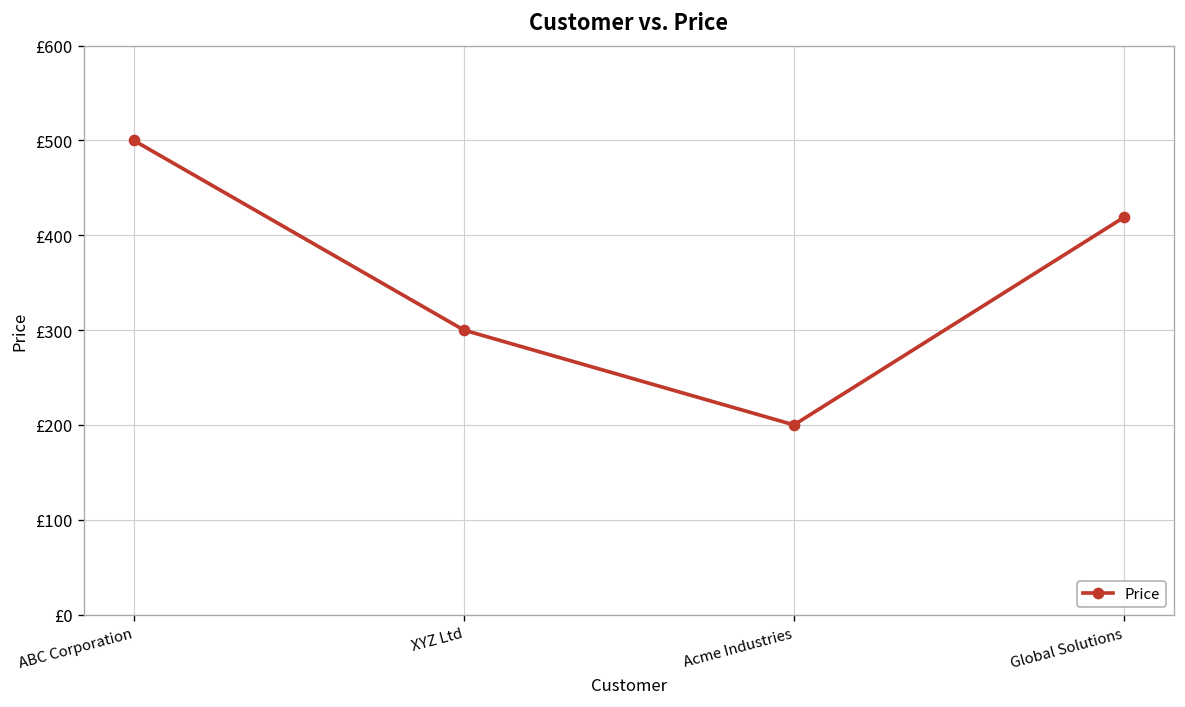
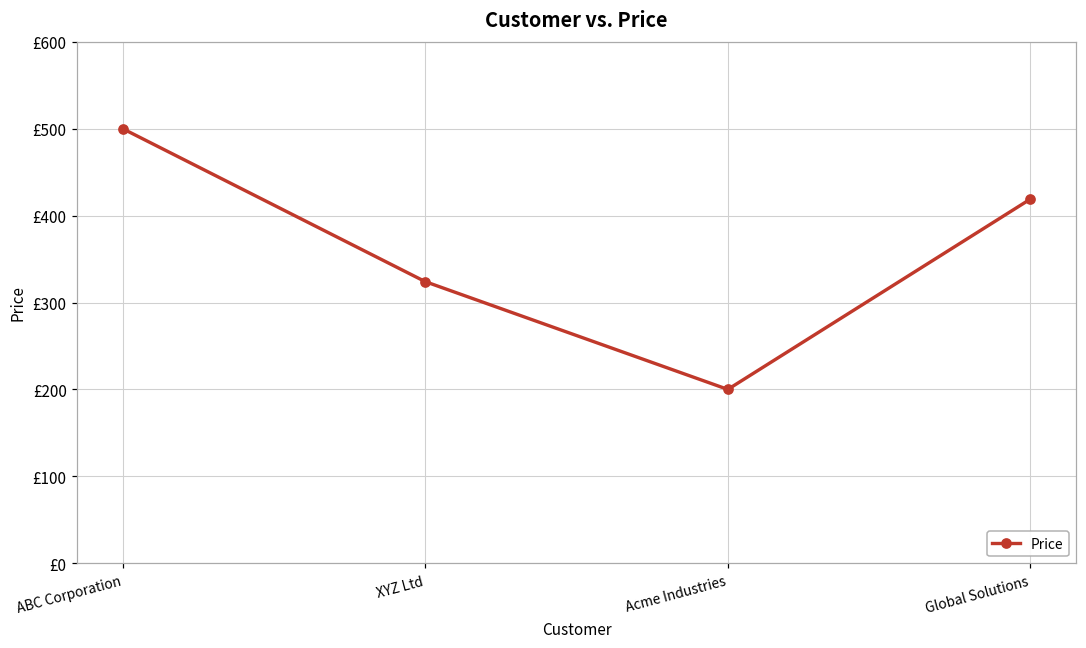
XYZ Ltd: £300 -> £320
